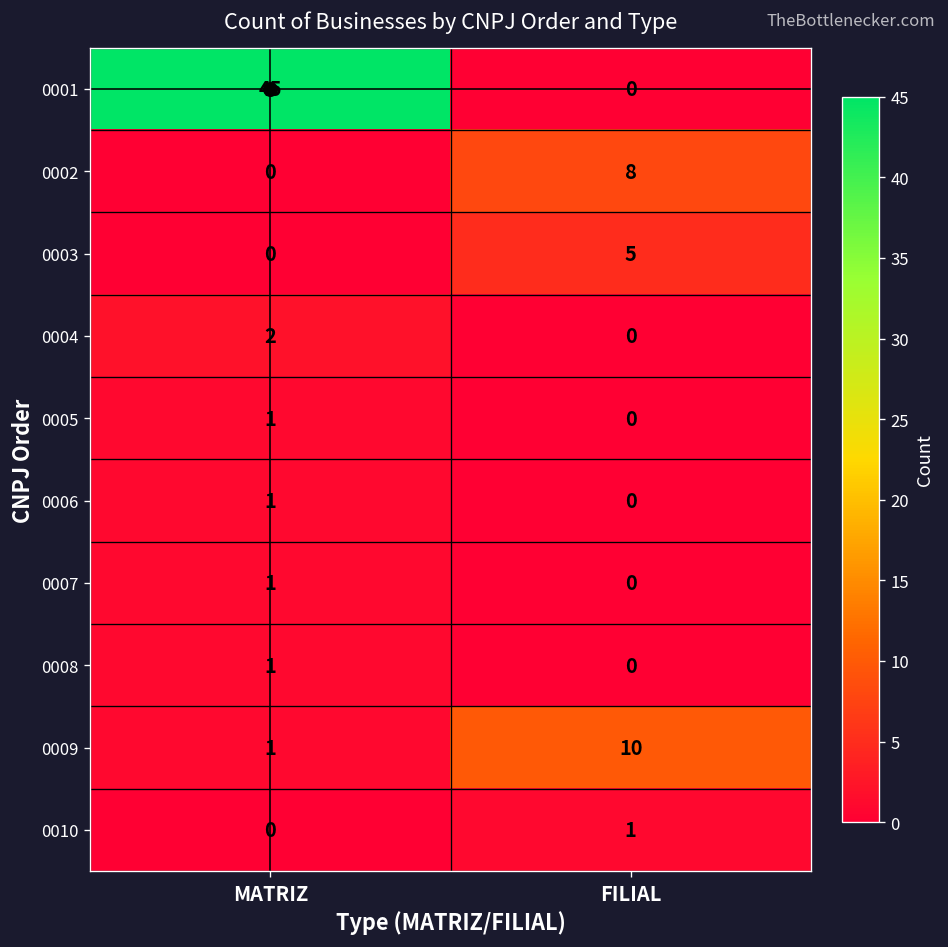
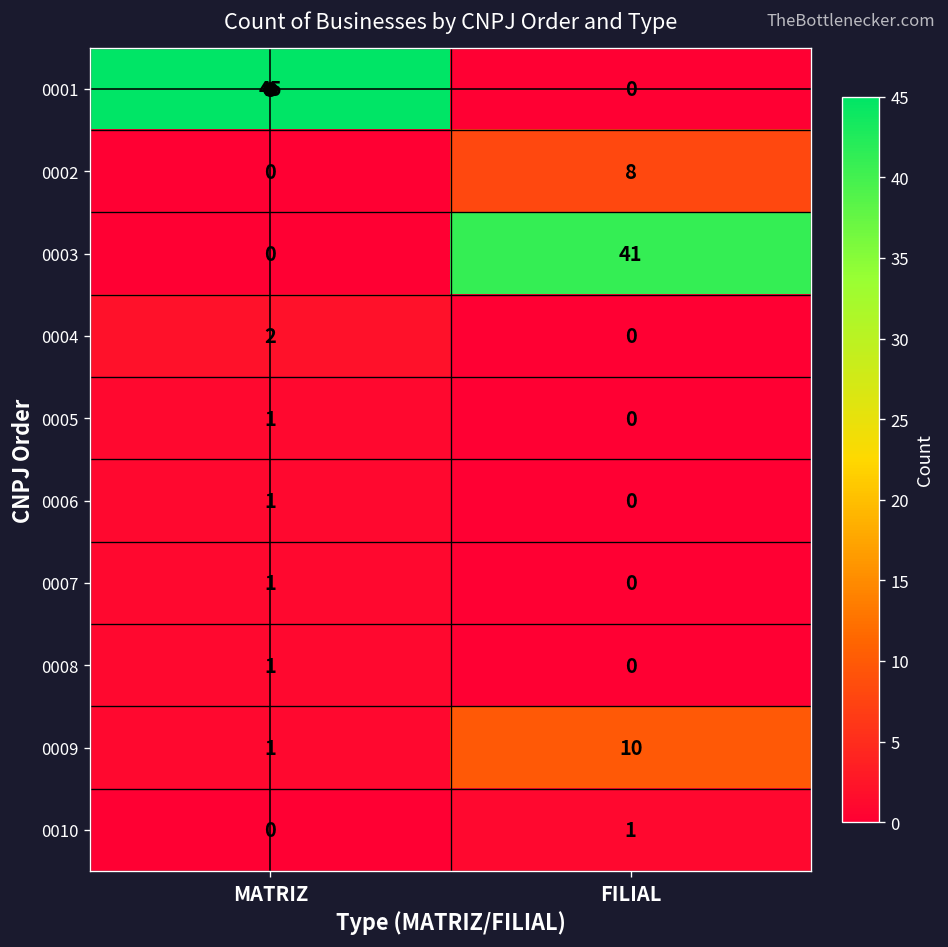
0003, FILIAL: 5 -> 41
